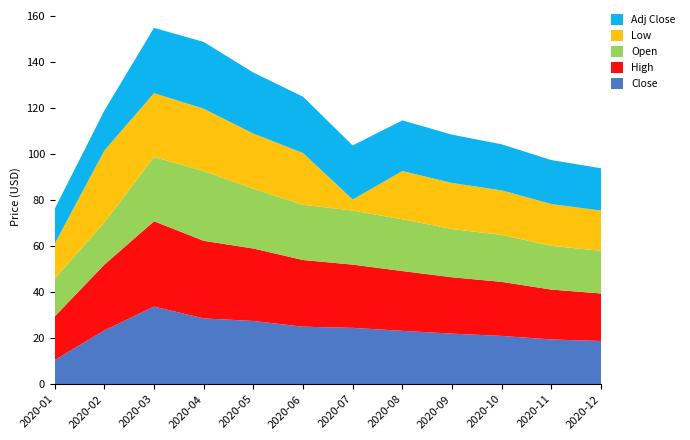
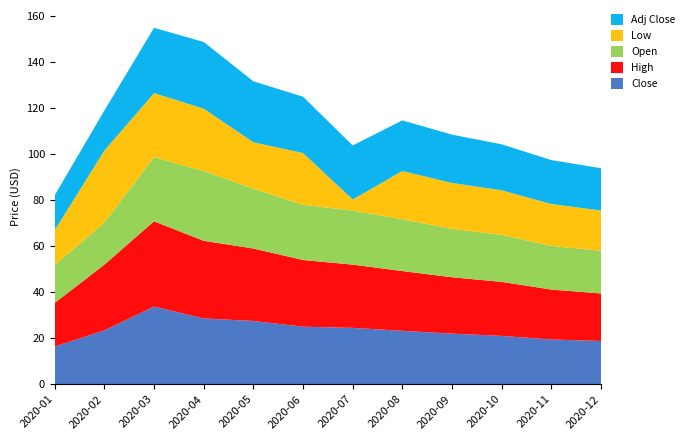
Close, 2020-01: 11 -> 16
Low, 2020-05: 24 -> 20
